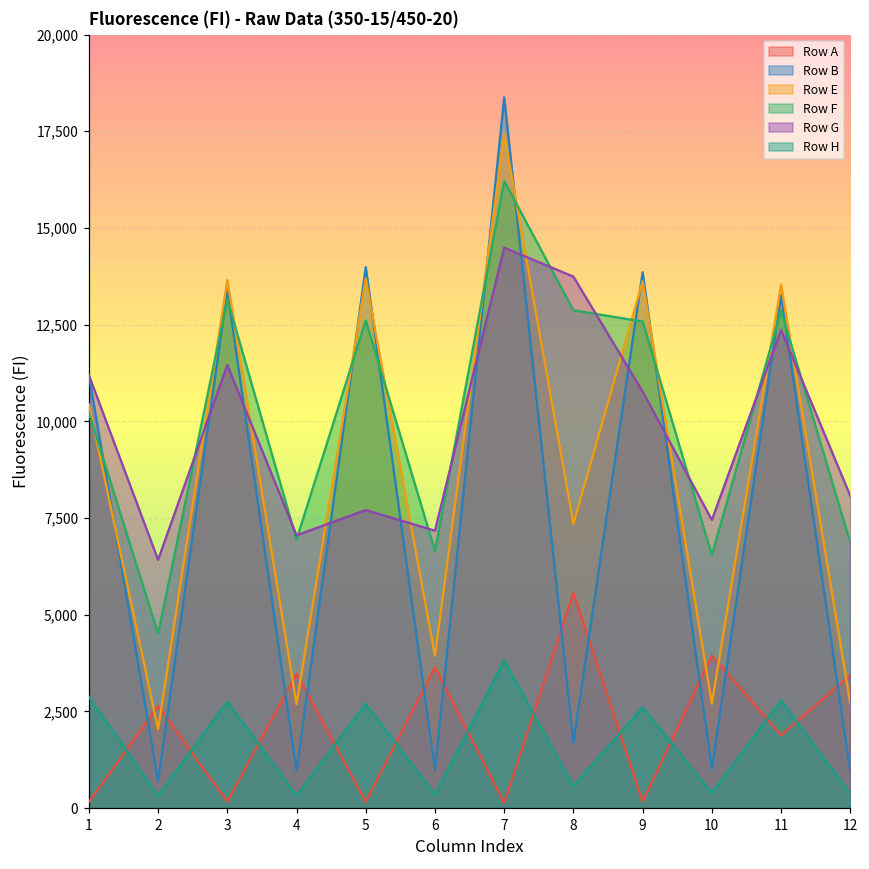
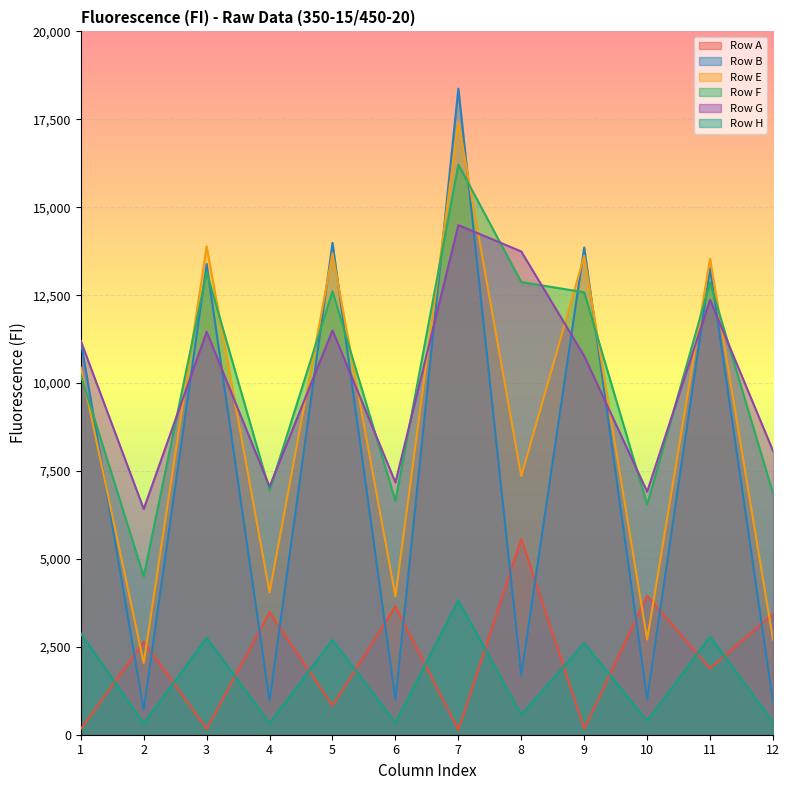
Row E, 3: 13,700 -> 13,900
Row E, 4: 2,700 -> 4,100
Row A, 5: 200 -> 800
Row G, 5: 7,700 -> 11,500
Row G, 10: 7,500 -> 6,900
